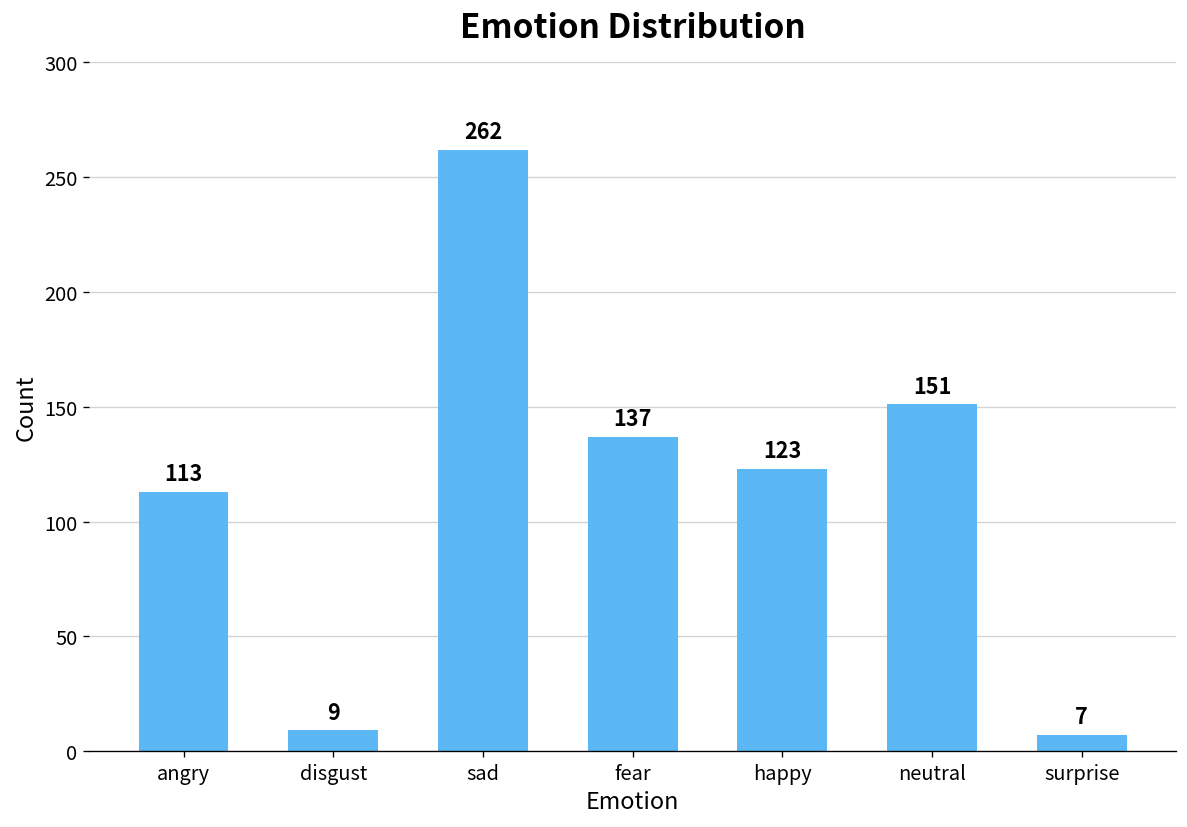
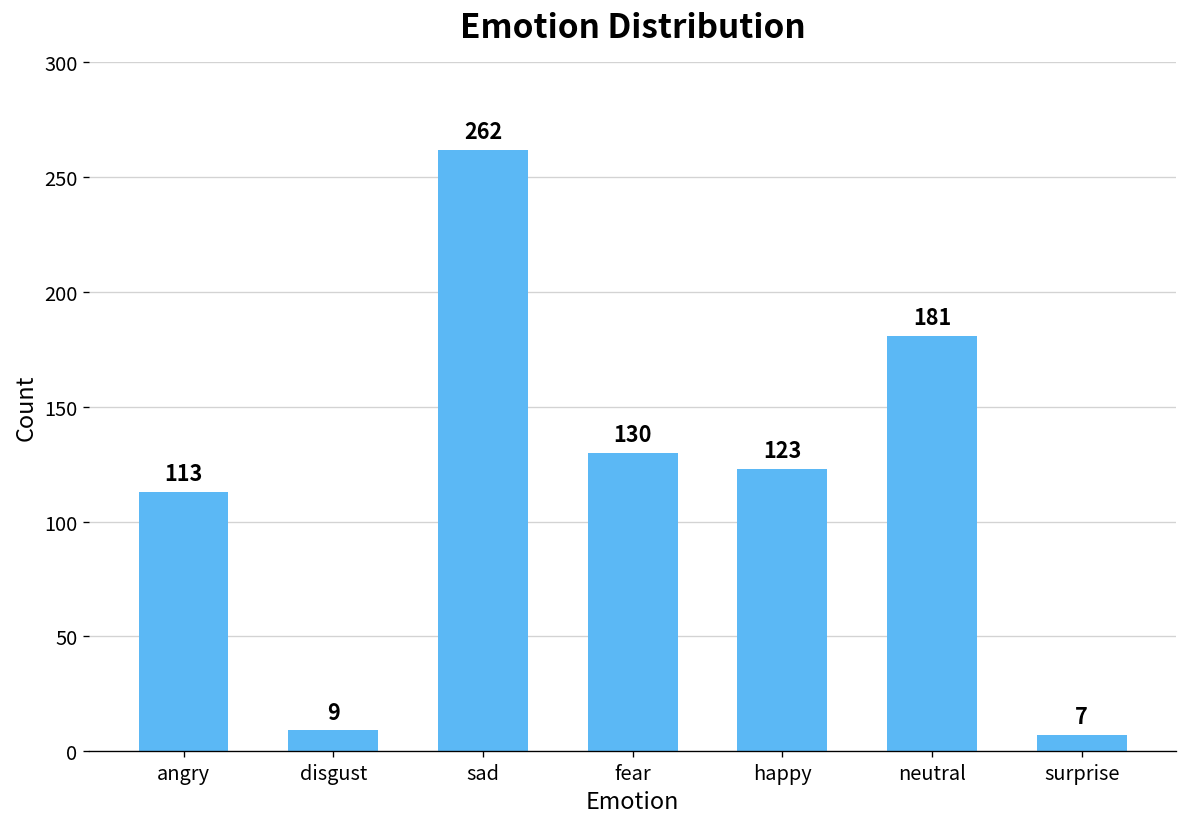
fear: 137 -> 130
neutral: 151 -> 181
